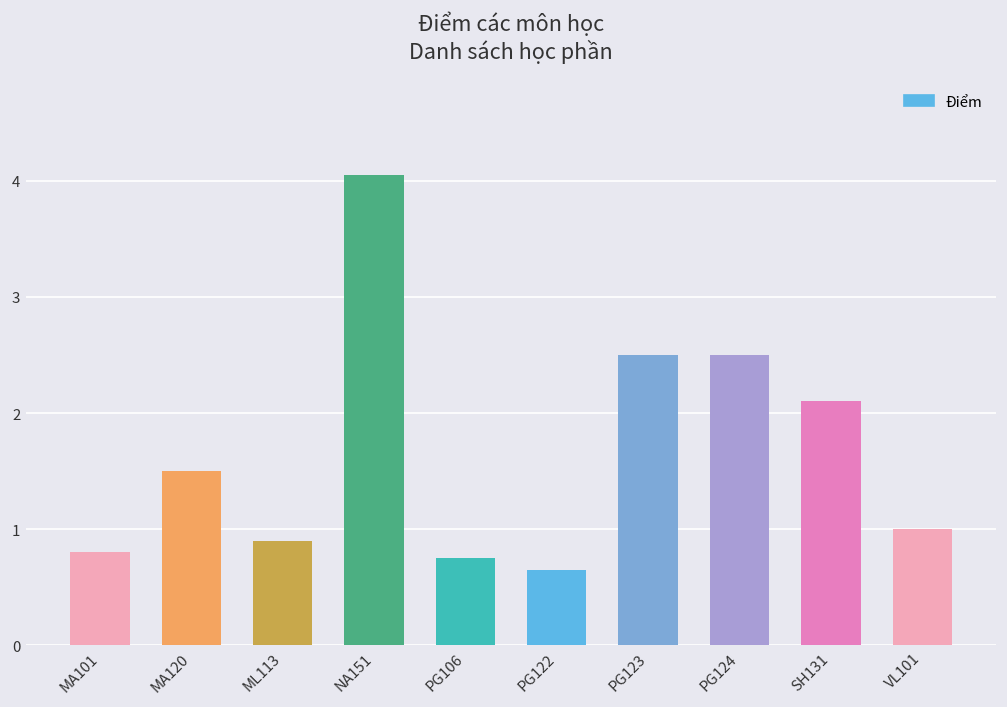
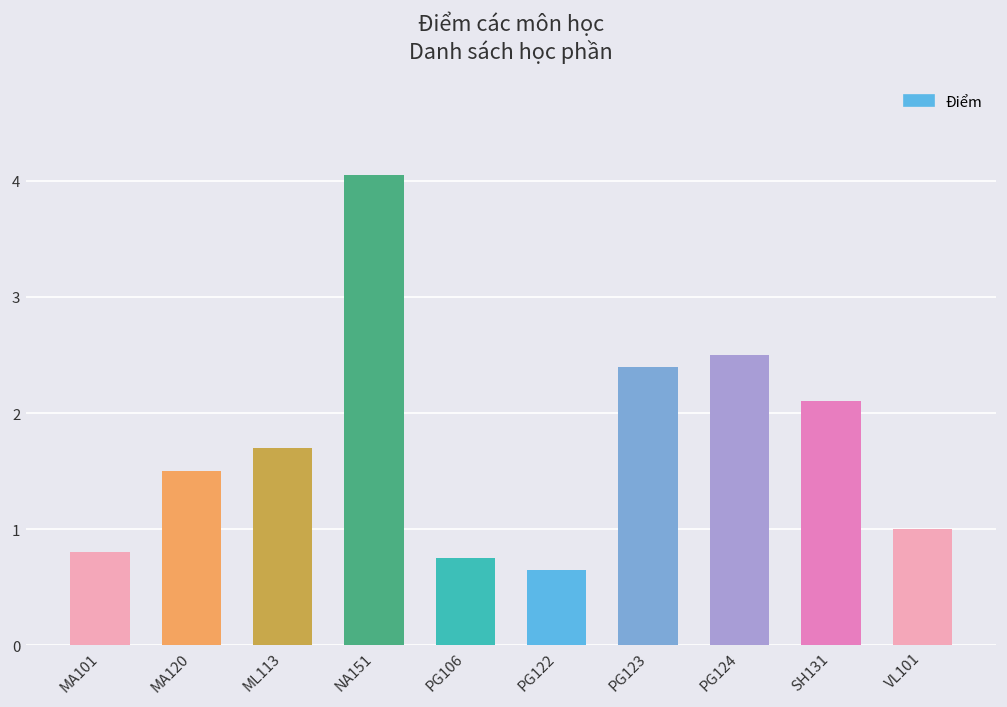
ML113: 0.9 -> 1.7
PG123: 2.5 -> 2.4
